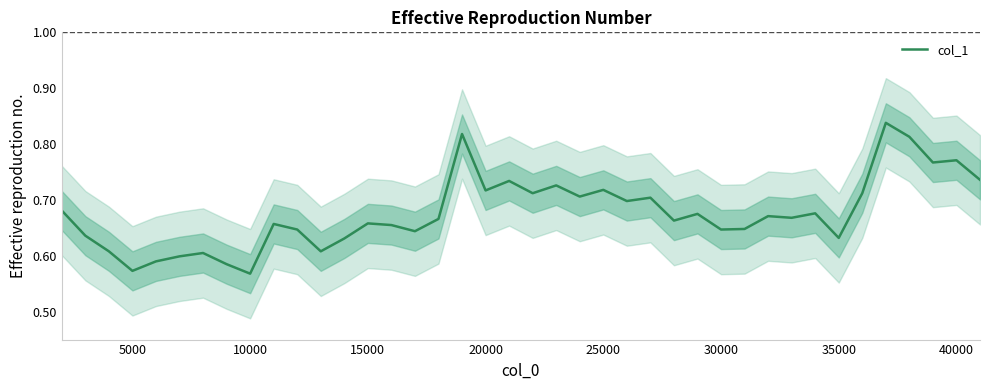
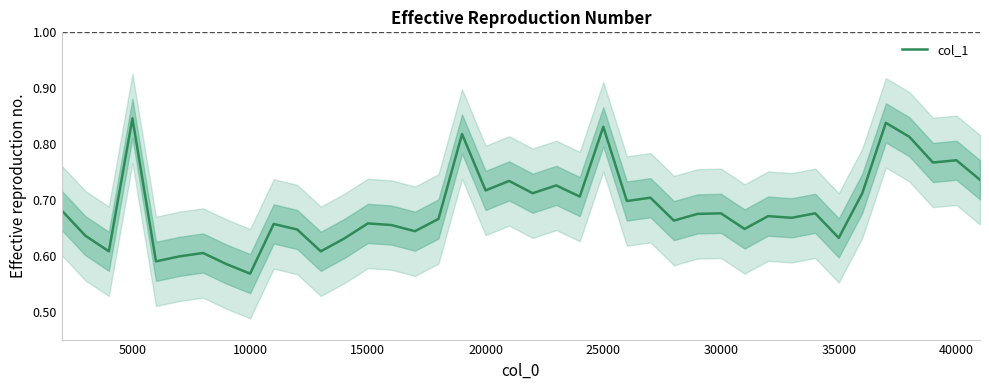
col_1, 5000: 0.57 -> 0.85
col_1, 25000: 0.72 -> 0.83
col_1, 30000: 0.65 -> 0.68
